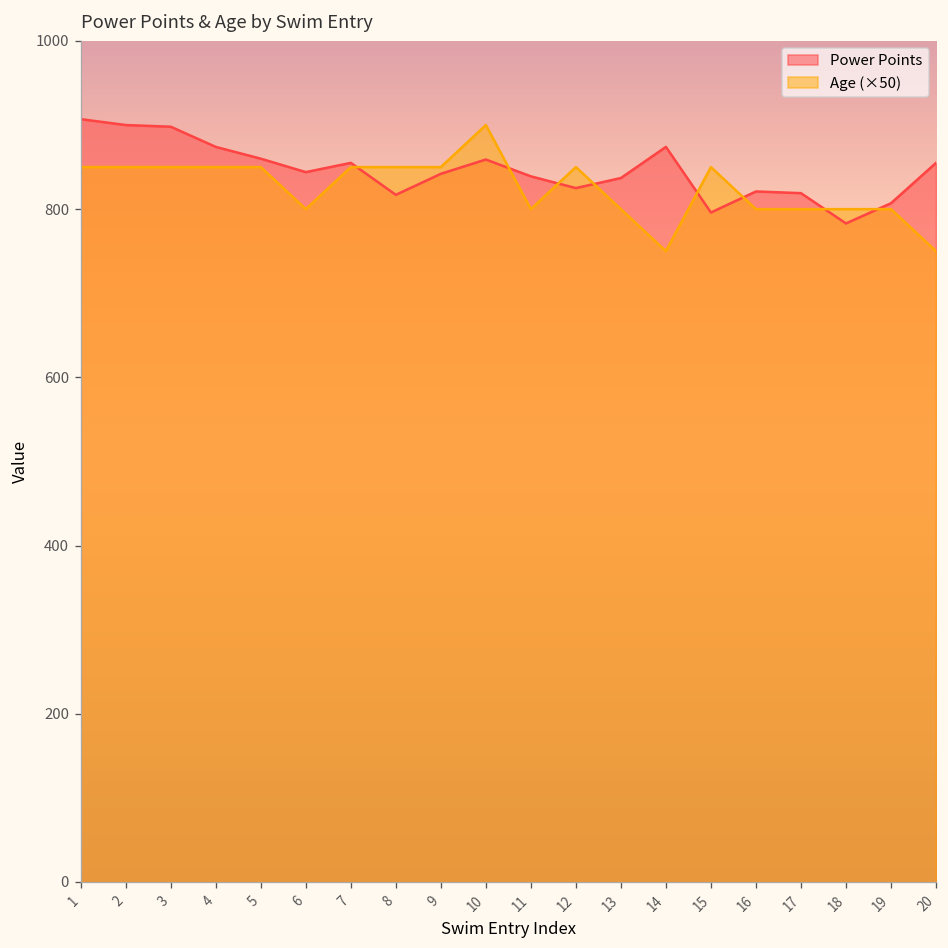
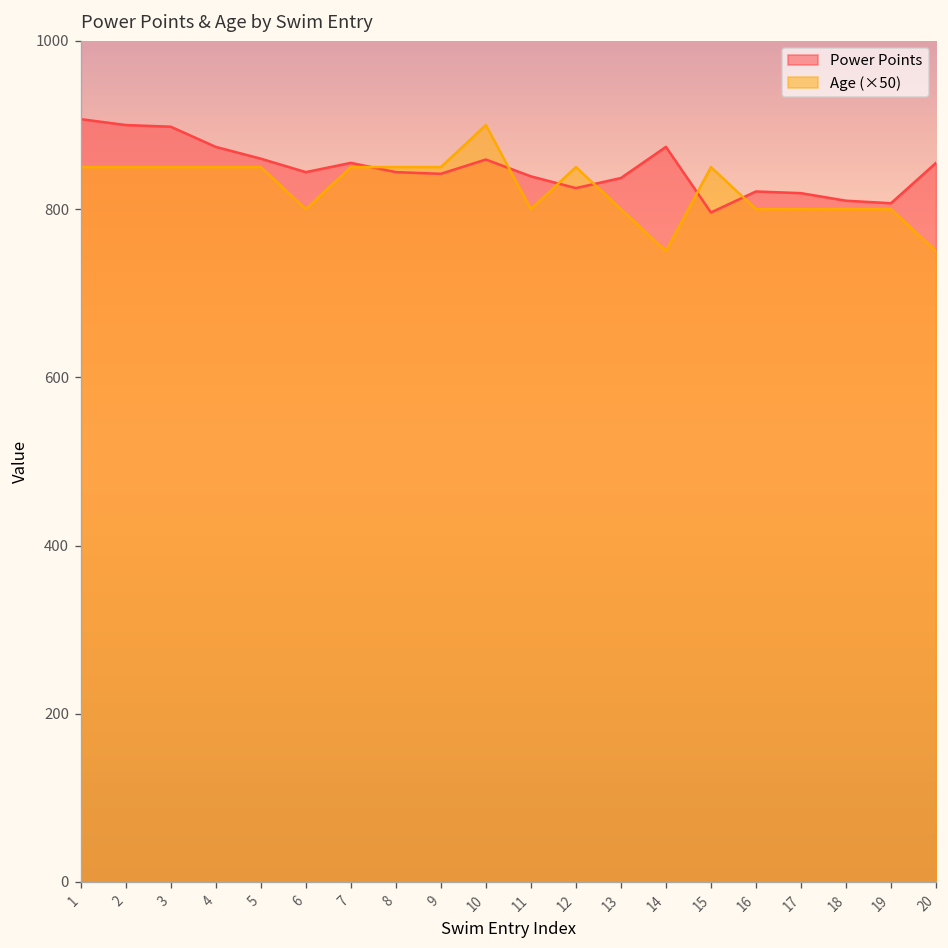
Power Points, 8: 820 -> 840
Power Points, 18: 780 -> 810
